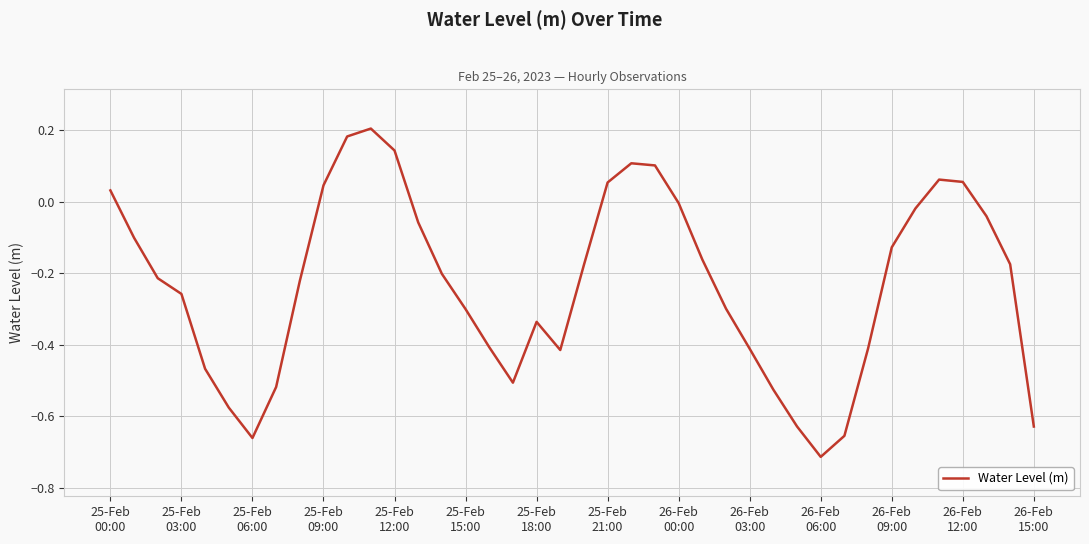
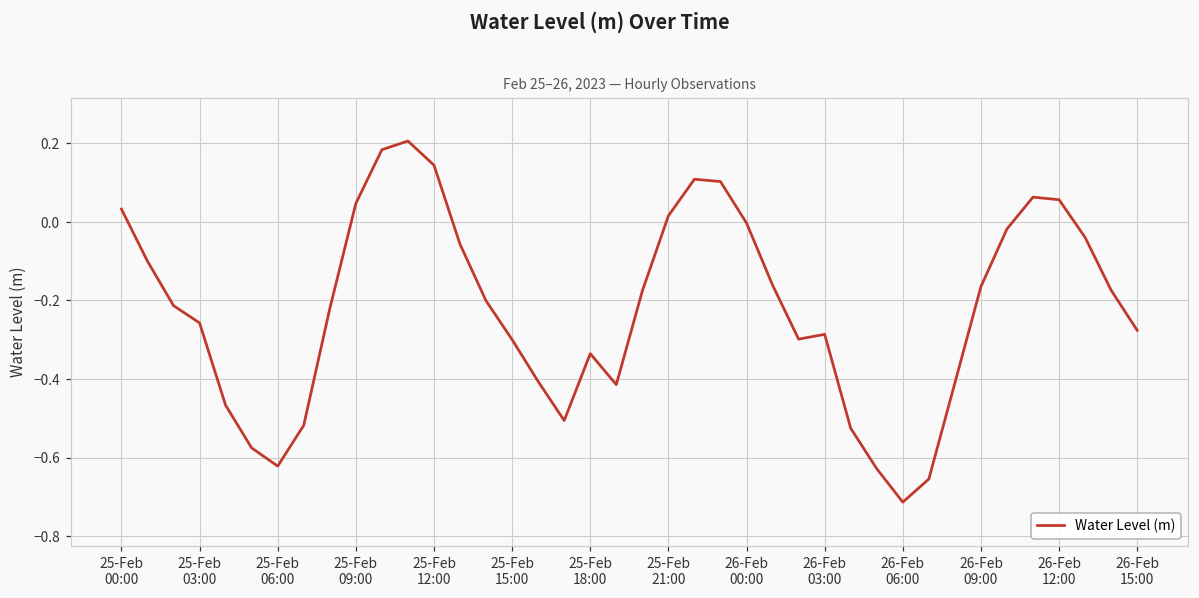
25-Feb 06:00: -0.66 -> -0.62
25-Feb 21:00: 0.05 -> 0.01
26-Feb 03:00: -0.41 -> -0.29
26-Feb 09:00: -0.13 -> -0.17
26-Feb 15:00: -0.63 -> -0.28
